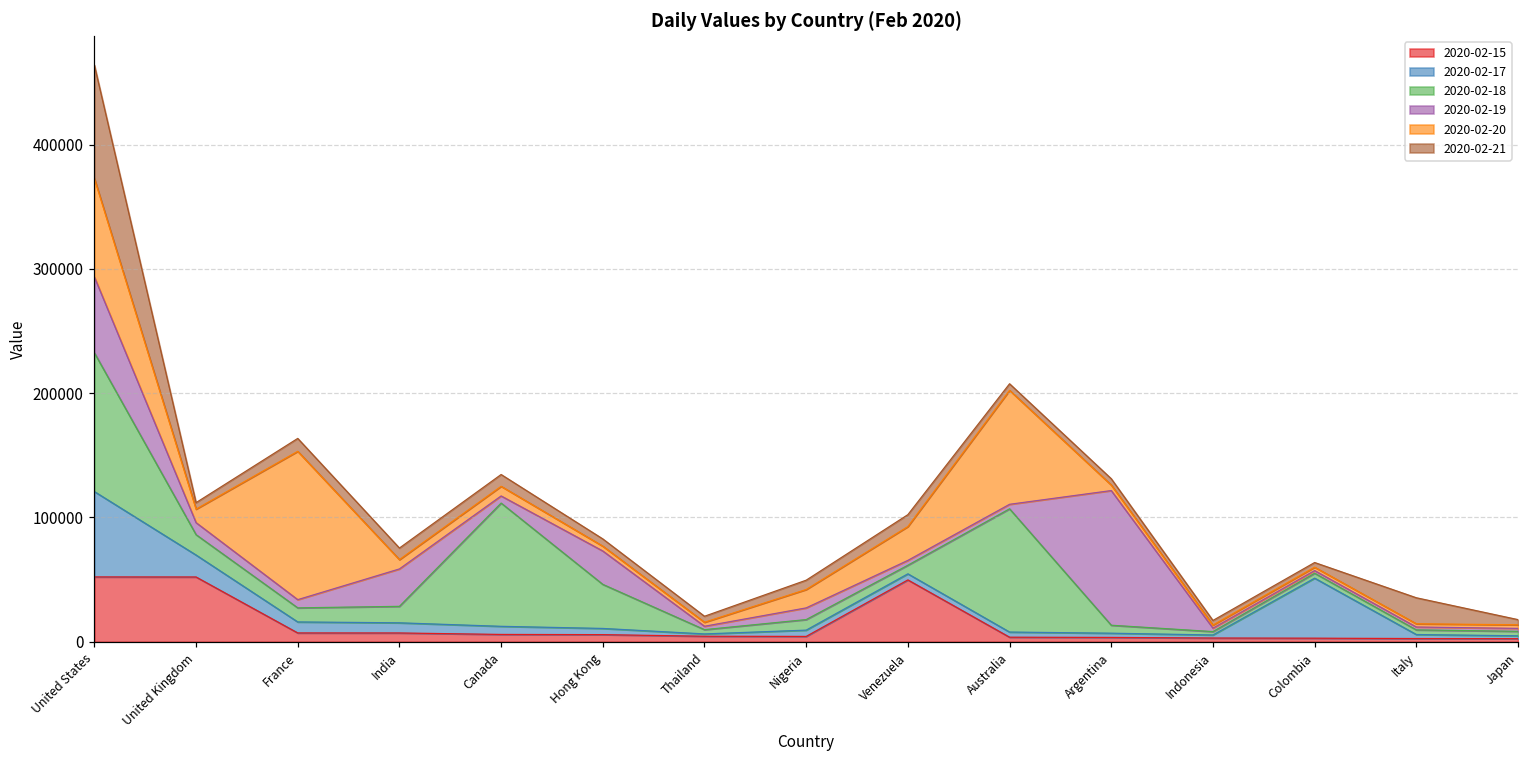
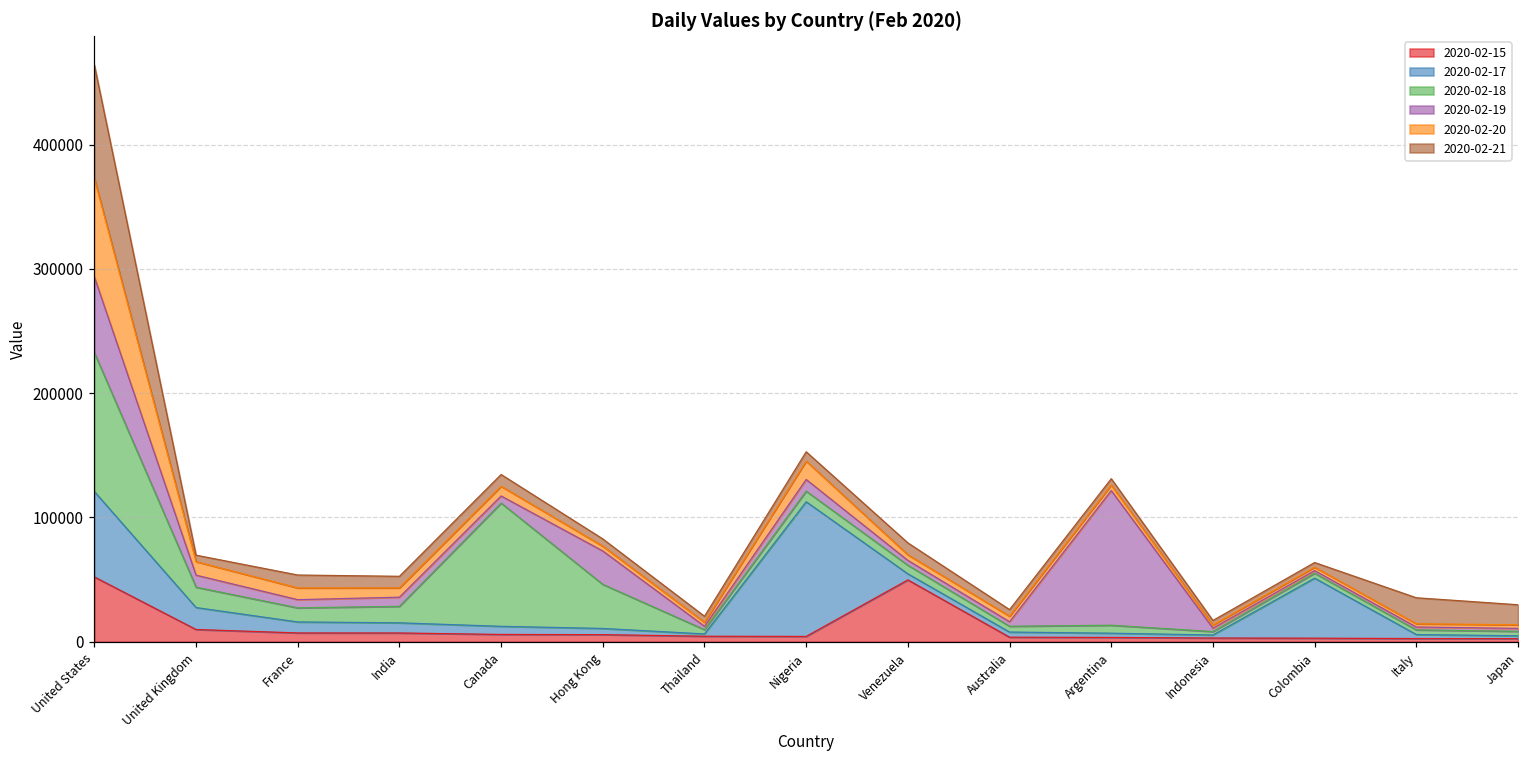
2020-02-15, United Kingdom: 52000 -> 10000
2020-02-20, France: 119000 -> 9000
2020-02-19, India: 30000 -> 7000
2020-02-17, Nigeria: 5000 -> 108000
2020-02-20, Venezuela: 27000 -> 5000
2020-02-18, Australia: 99000 -> 5000
2020-02-20, Australia: 92000 -> 4000
2020-02-21, Japan: 4000 -> 16000
